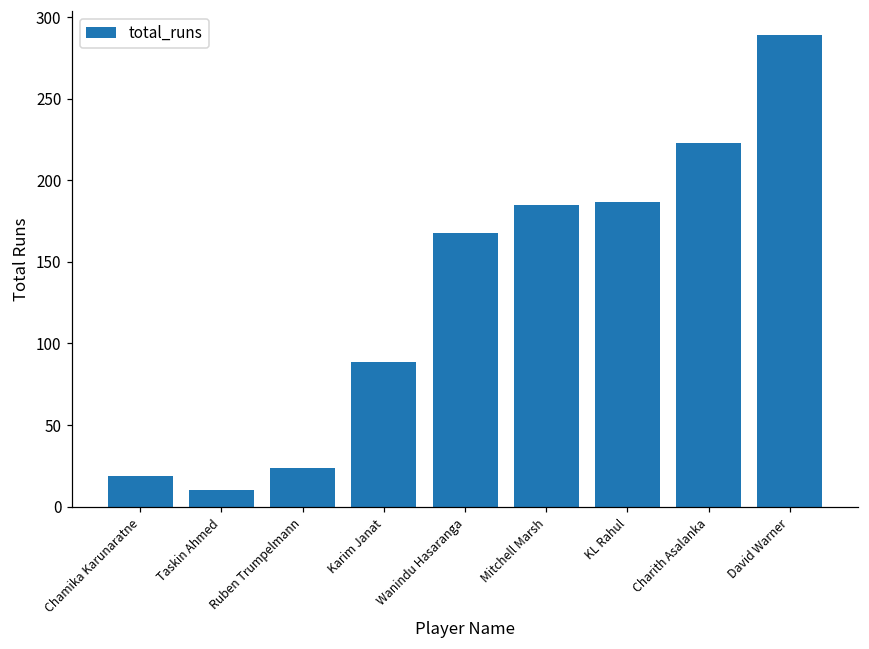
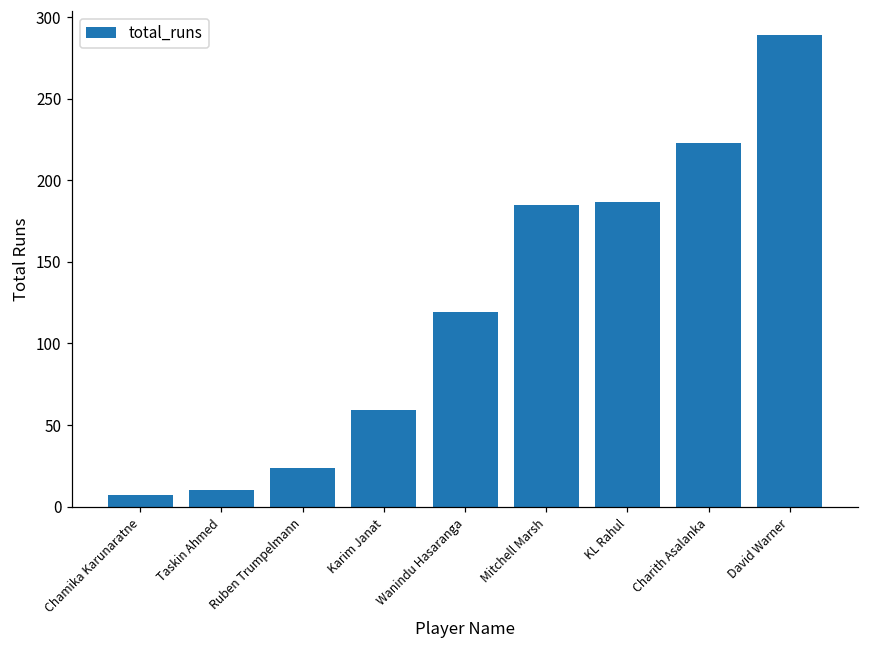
Chamika Karunaratne: 19 -> 7
Karim Janat: 89 -> 59
Wanindu Hasaranga: 167 -> 119
